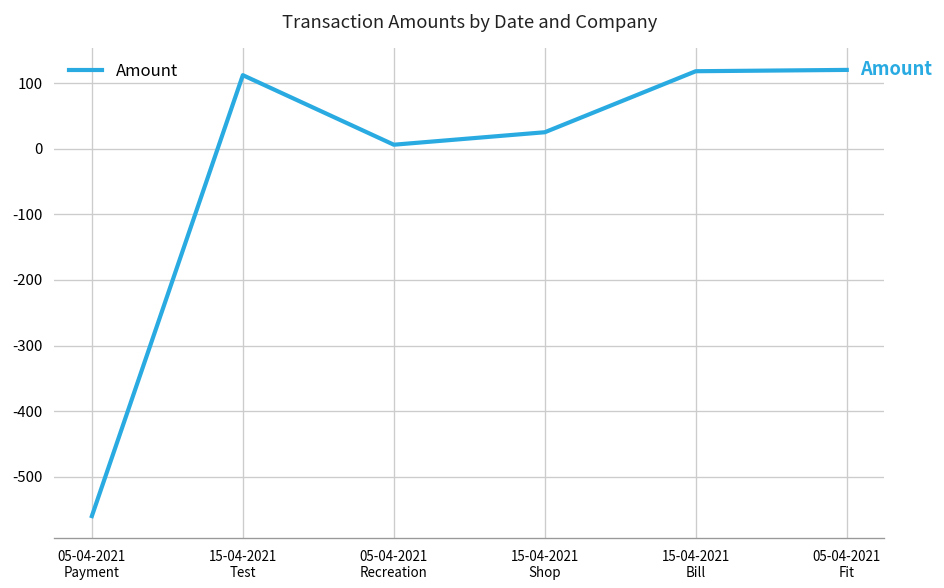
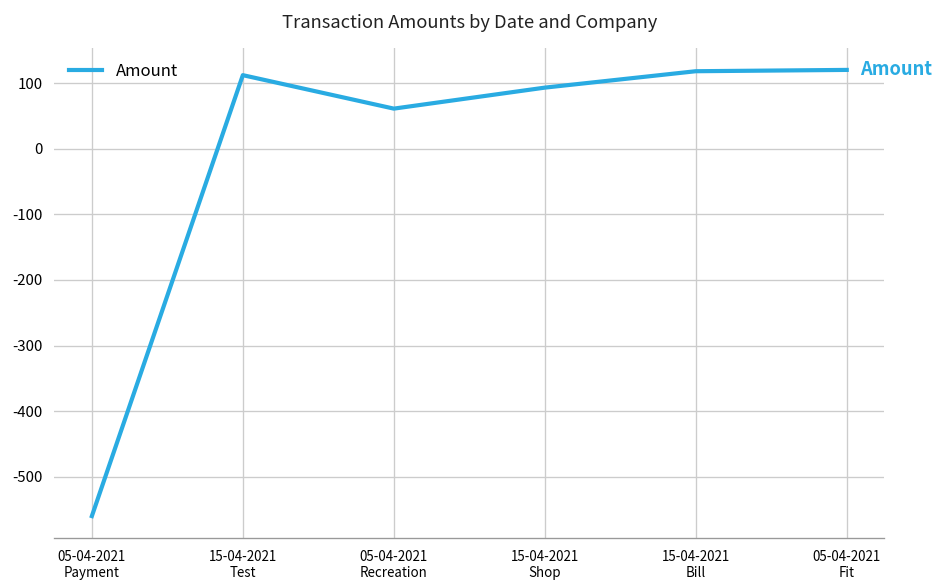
05-04-2021 Recreation: 10 -> 60
15-04-2021 Shop: 30 -> 90
